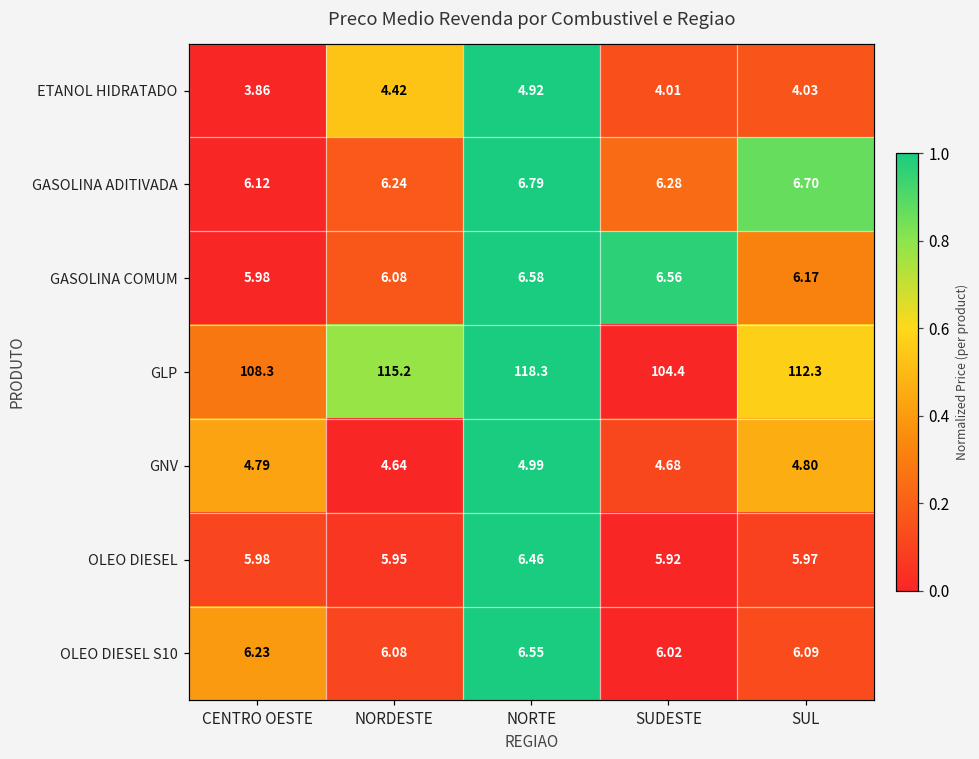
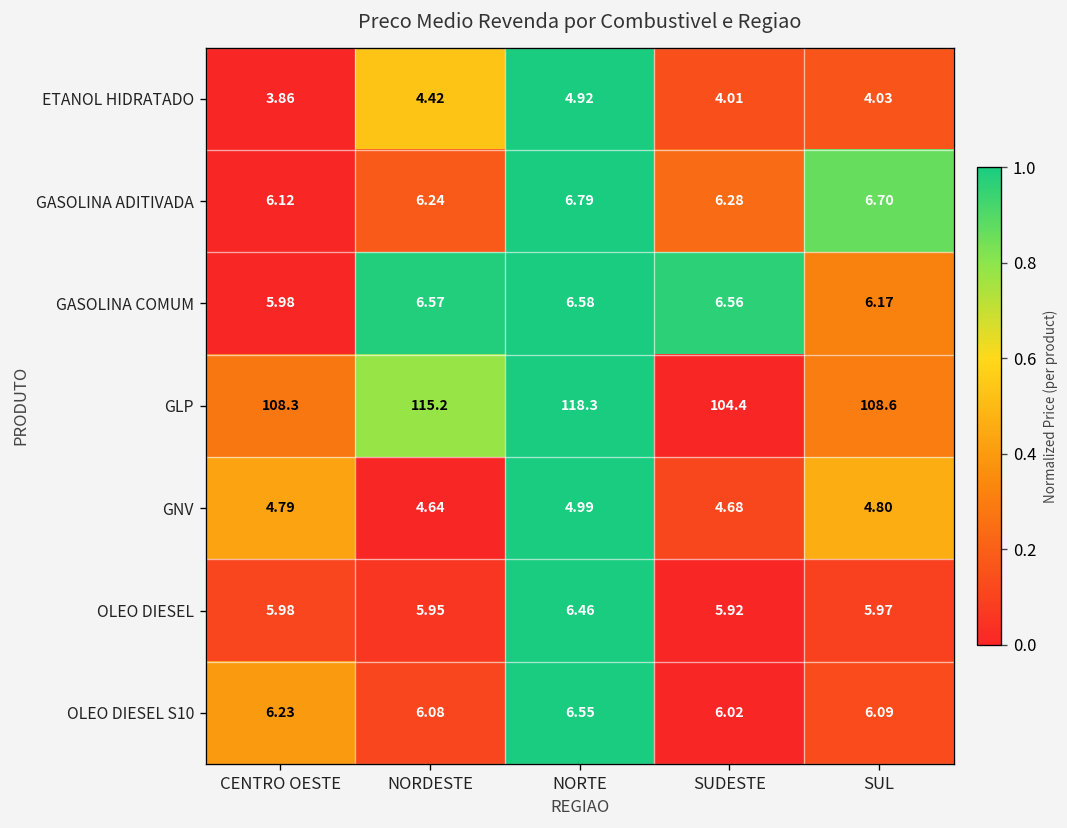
GASOLINA COMUM, NORDESTE: 6.08 -> 6.57
GLP, SUL: 112.3 -> 108.6
